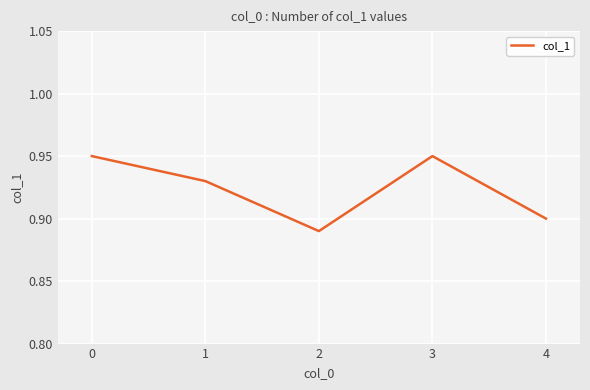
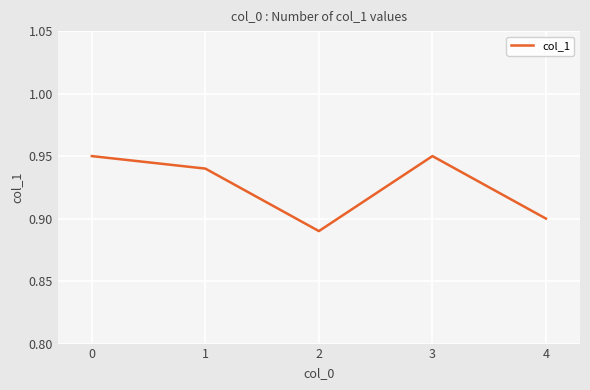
1: 0.93 -> 0.94
